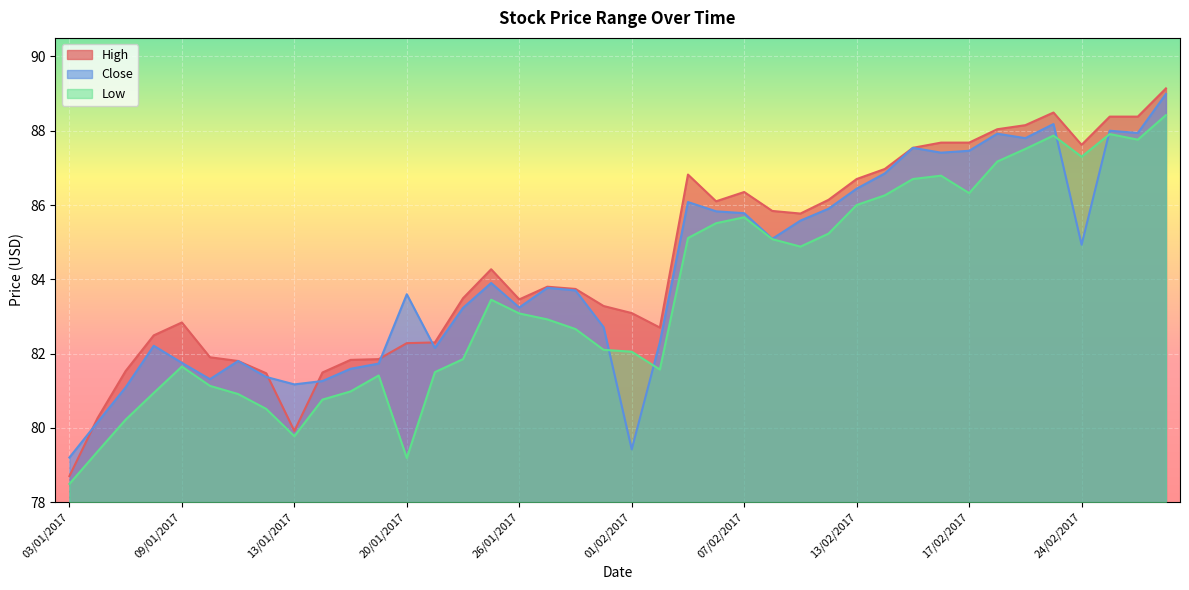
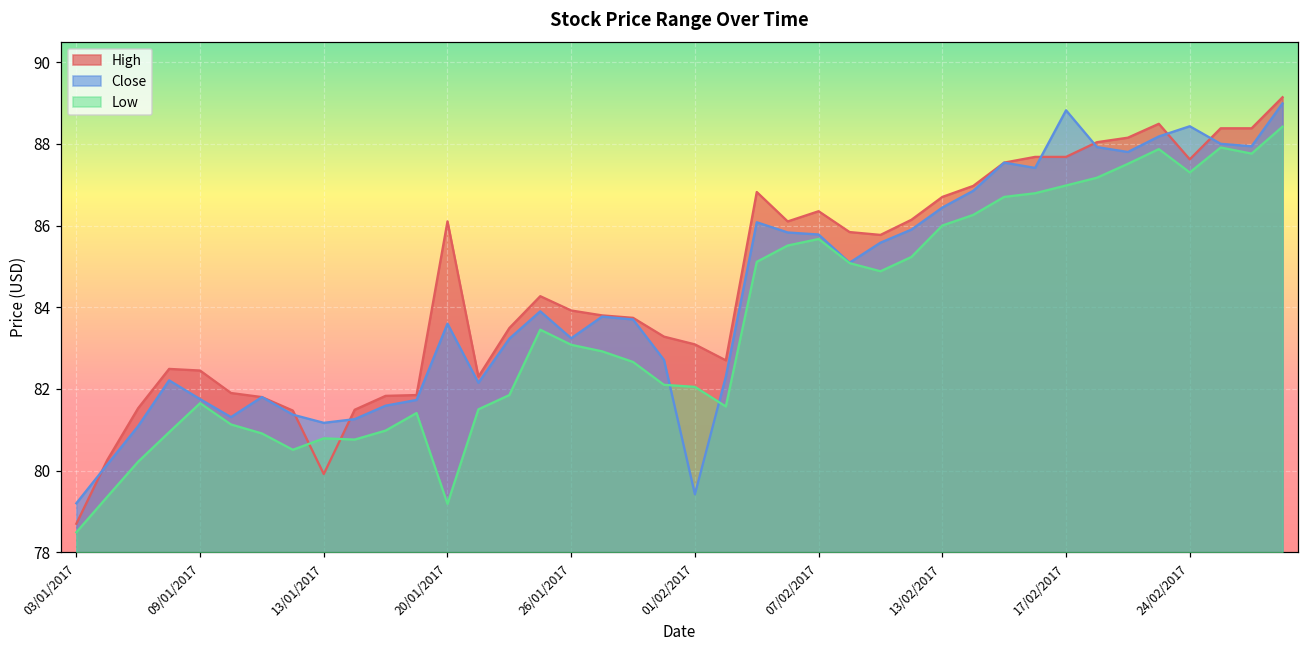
High, 09/01/2017: 82.8 -> 82.4
Low, 13/01/2017: 79.8 -> 80.8
High, 20/01/2017: 82.3 -> 86.1
High, 26/01/2017: 83.5 -> 83.9
Close, 17/02/2017: 87.5 -> 88.8
Low, 17/02/2017: 86.3 -> 87.0
Close, 24/02/2017: 84.9 -> 88.4
